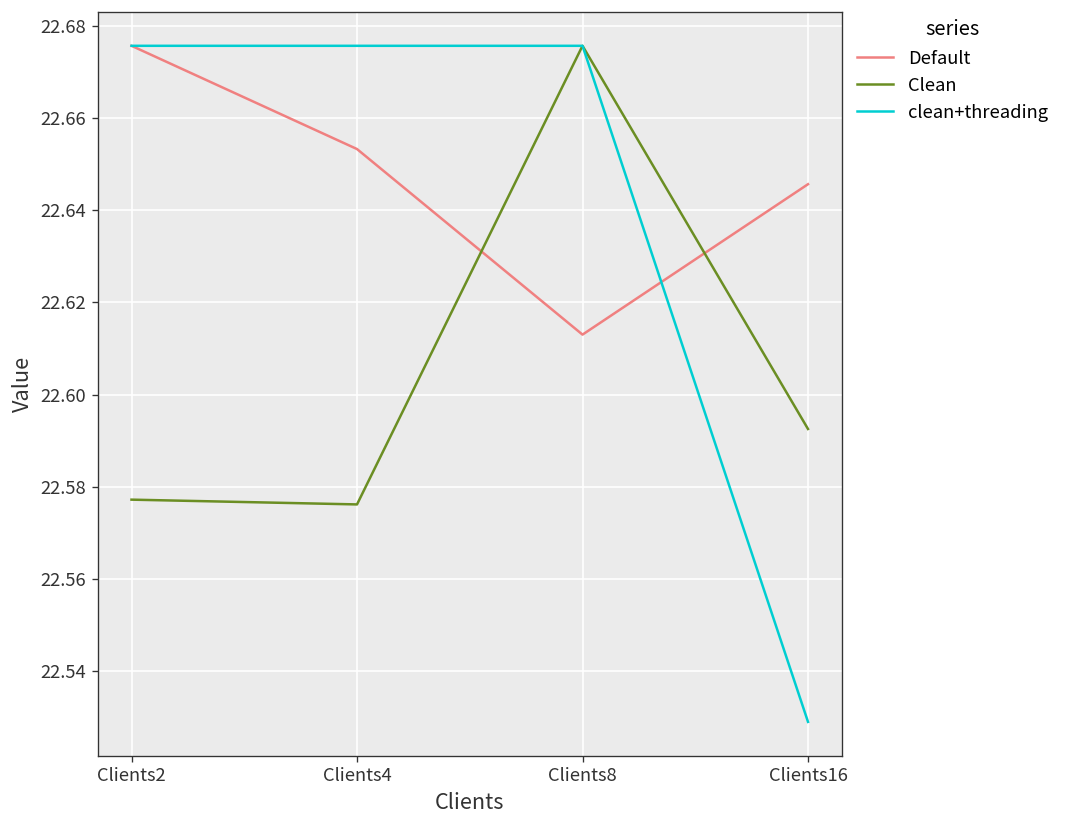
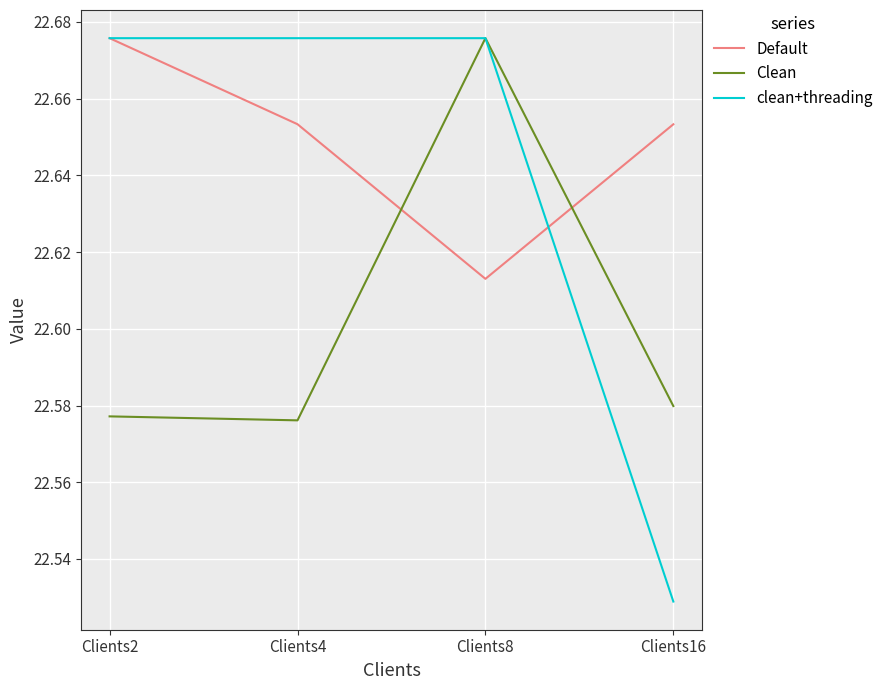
Default, Clients16: 22.646 -> 22.653
Clean, Clients16: 22.593 -> 22.580
